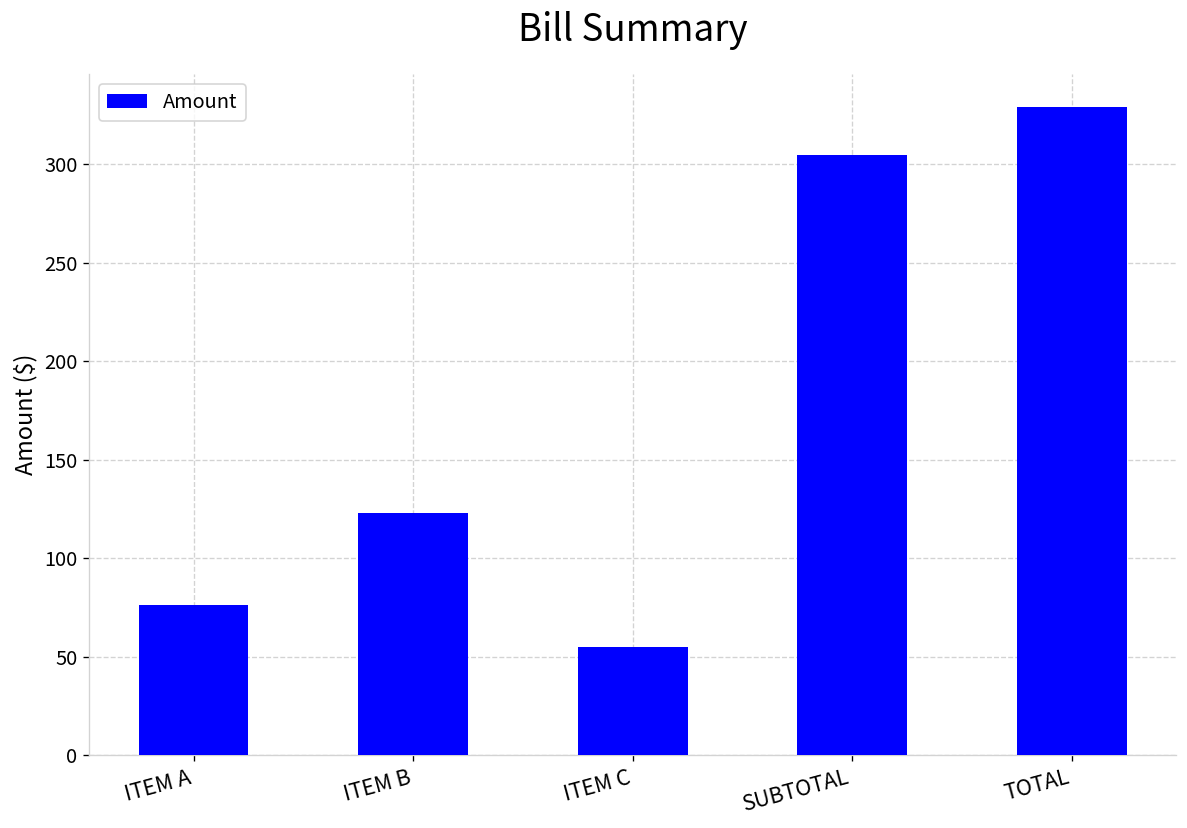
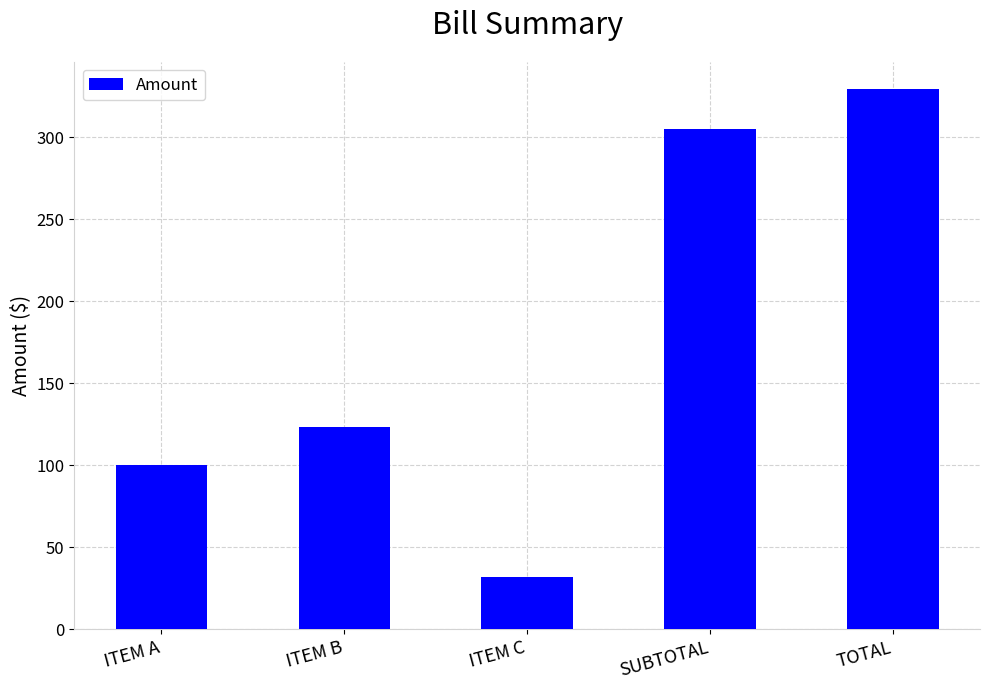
ITEM A: 76 -> 100
ITEM C: 55 -> 32
